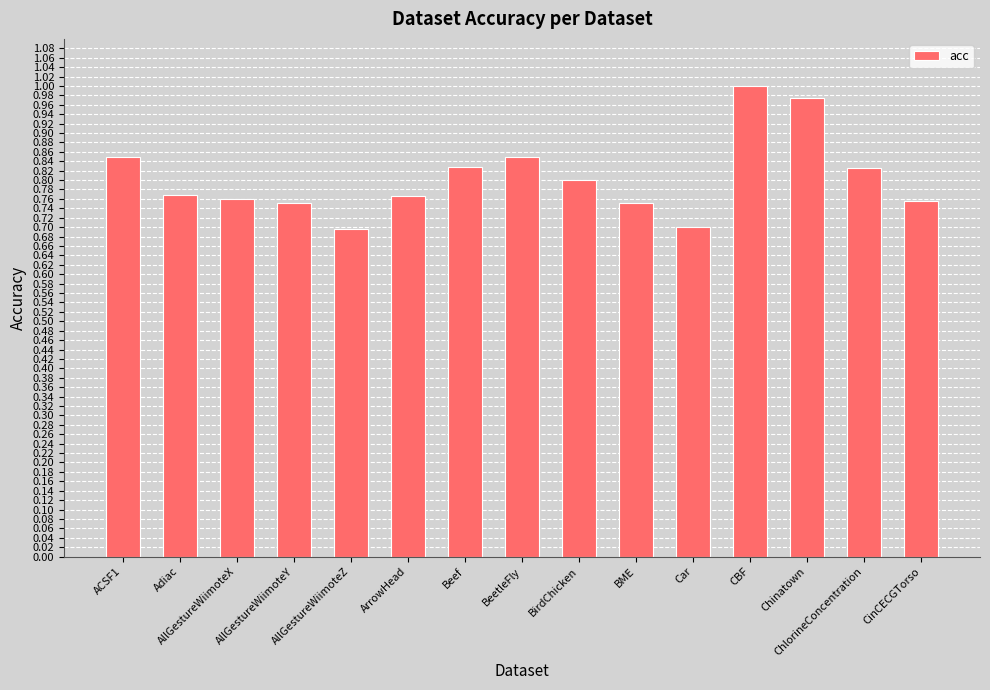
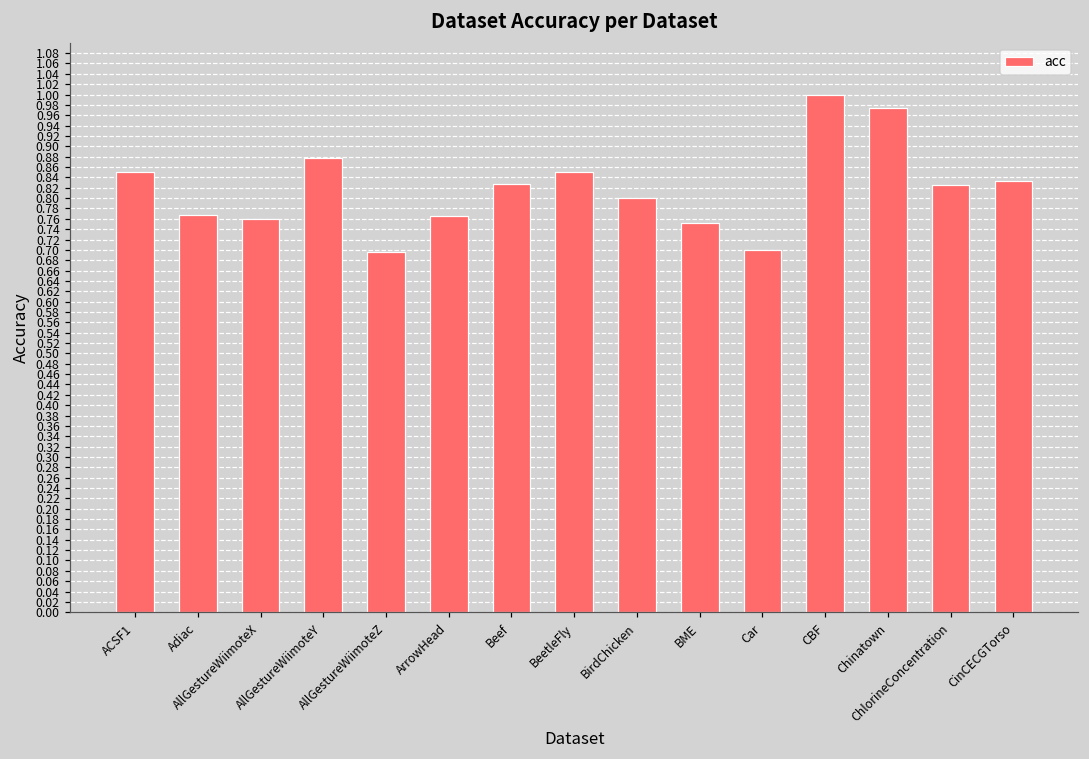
AllGestureWiimoteY: 0.75 -> 0.88
CinCECGTorso: 0.76 -> 0.83
